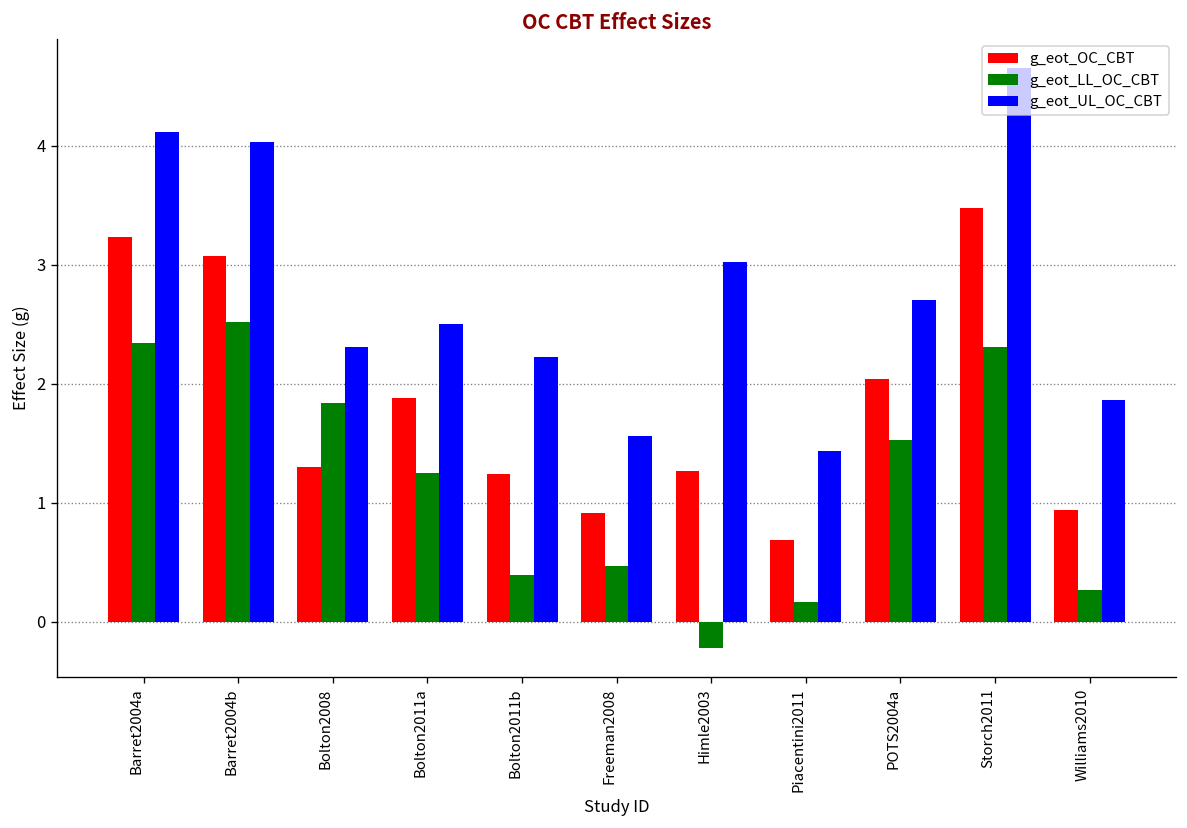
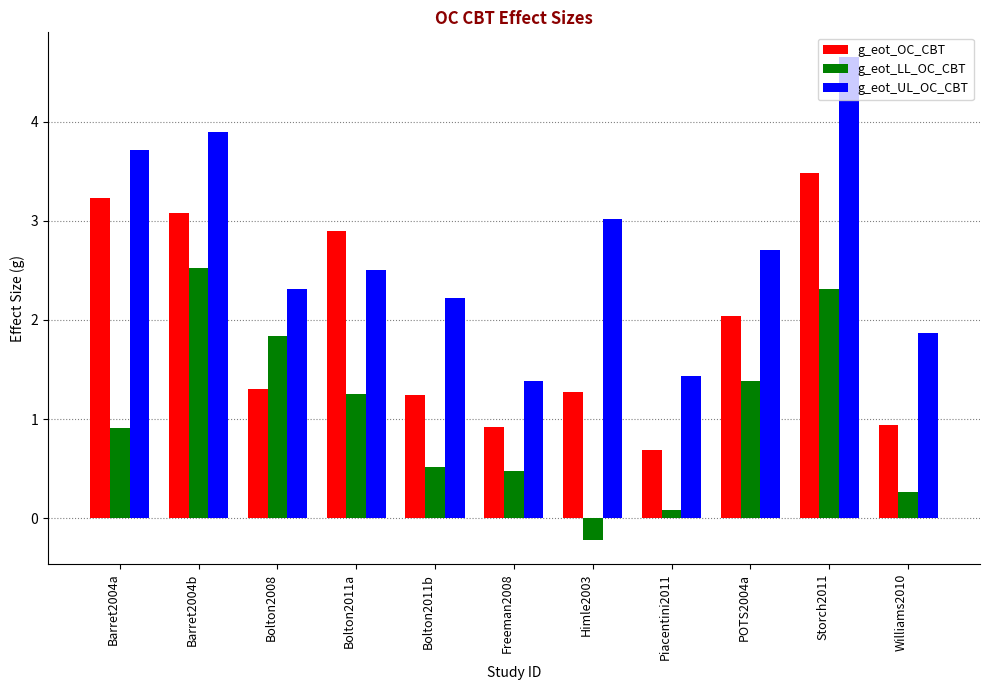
g_eot_LL_OC_CBT, Barret2004a: 2.3 -> 0.9
g_eot_UL_OC_CBT, Barret2004a: 4.1 -> 3.7
g_eot_UL_OC_CBT, Barret2004b: 4.0 -> 3.9
g_eot_OC_CBT, Bolton2011a: 1.9 -> 2.9
g_eot_LL_OC_CBT, Bolton2011b: 0.4 -> 0.5
g_eot_UL_OC_CBT, Freeman2008: 1.6 -> 1.4
g_eot_LL_OC_CBT, Piacentini2011: 0.2 -> 0.1
g_eot_LL_OC_CBT, POTS2004a: 1.5 -> 1.4
